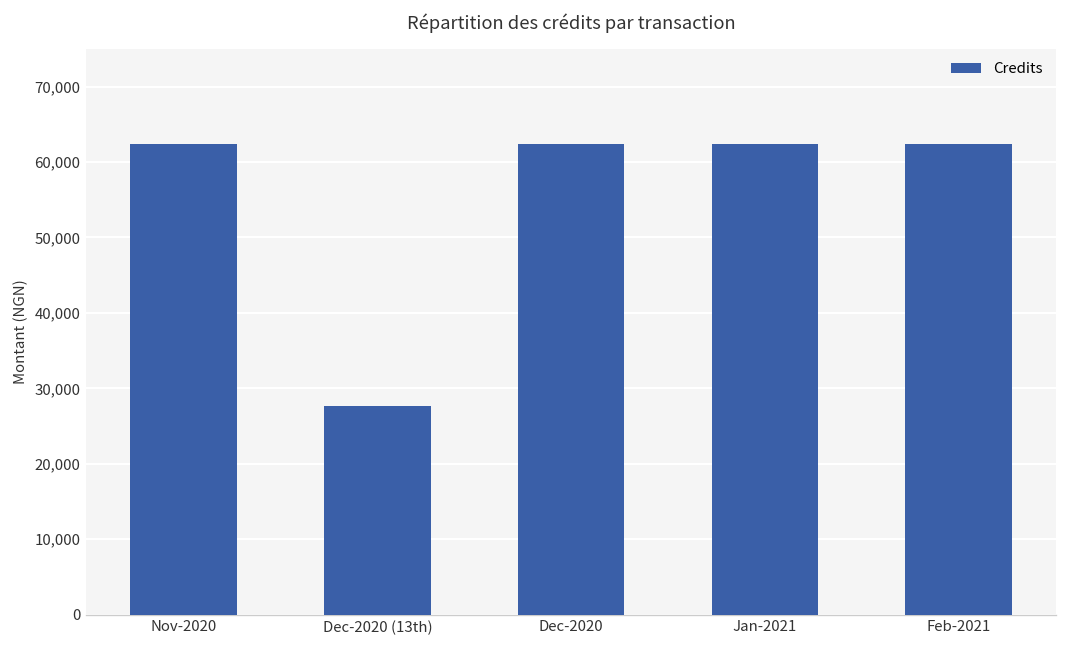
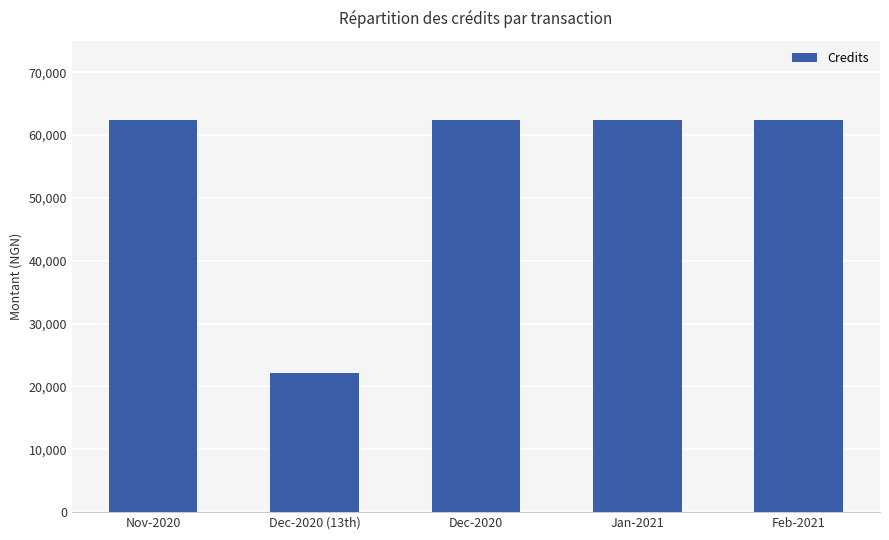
Dec-2020 (13th): 28,000 -> 22,000
